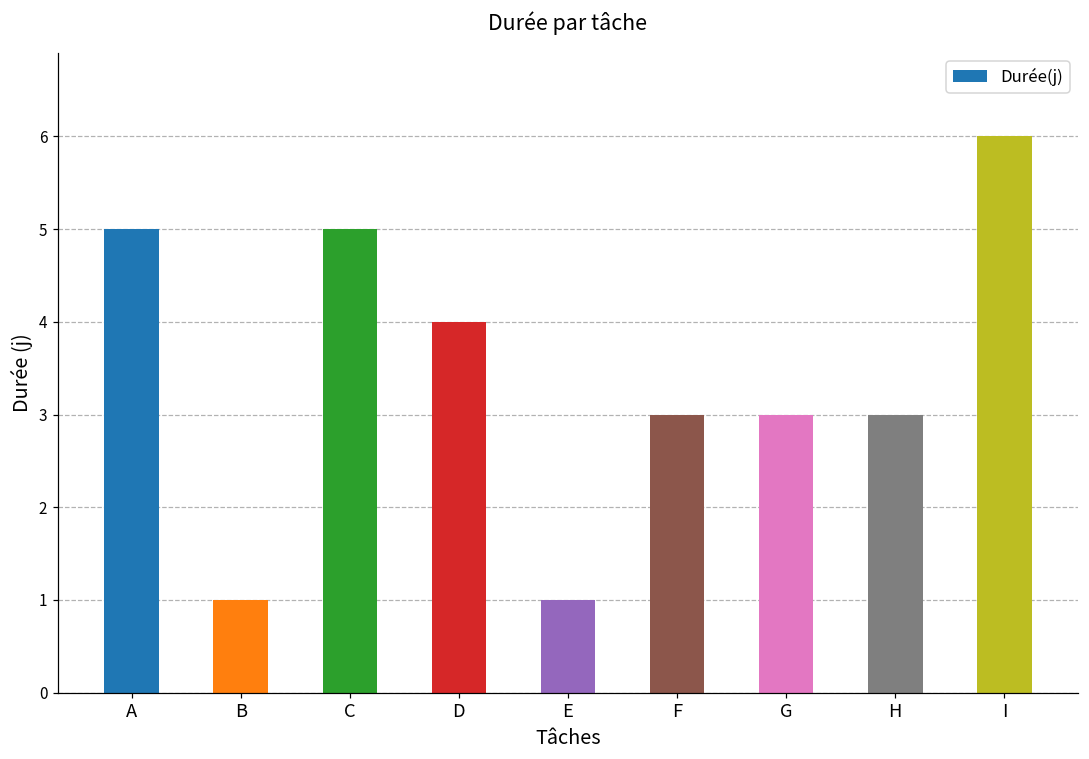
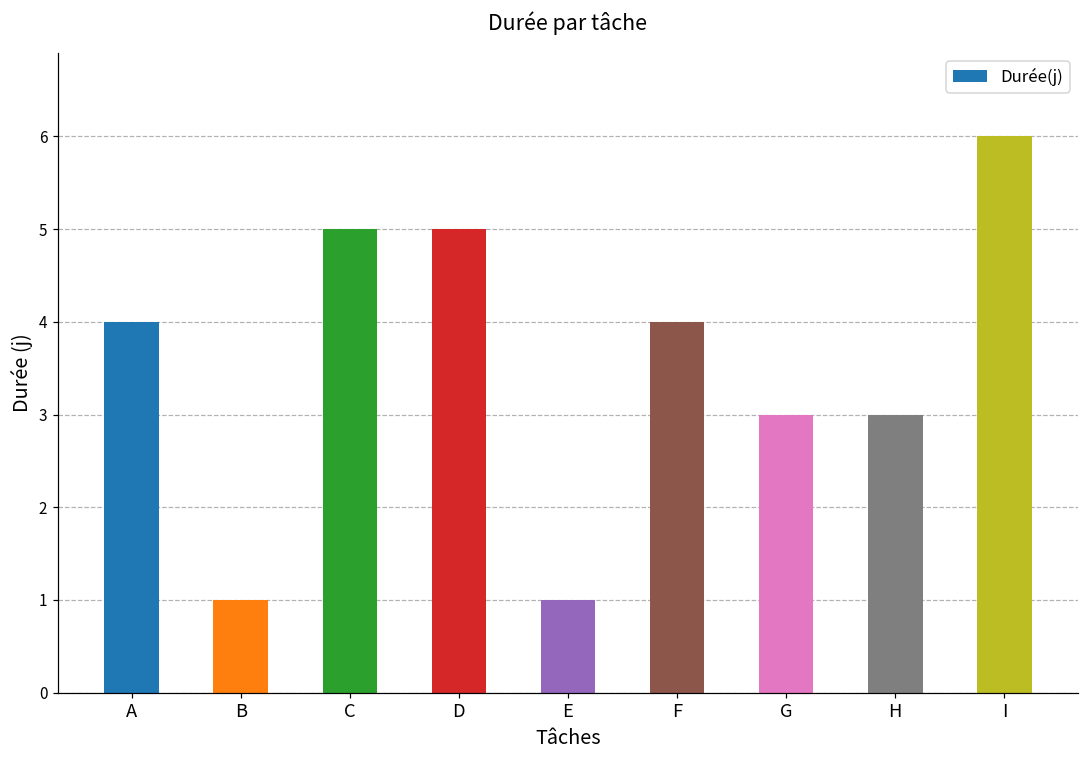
A: 5 -> 4
D: 4 -> 5
F: 3 -> 4
